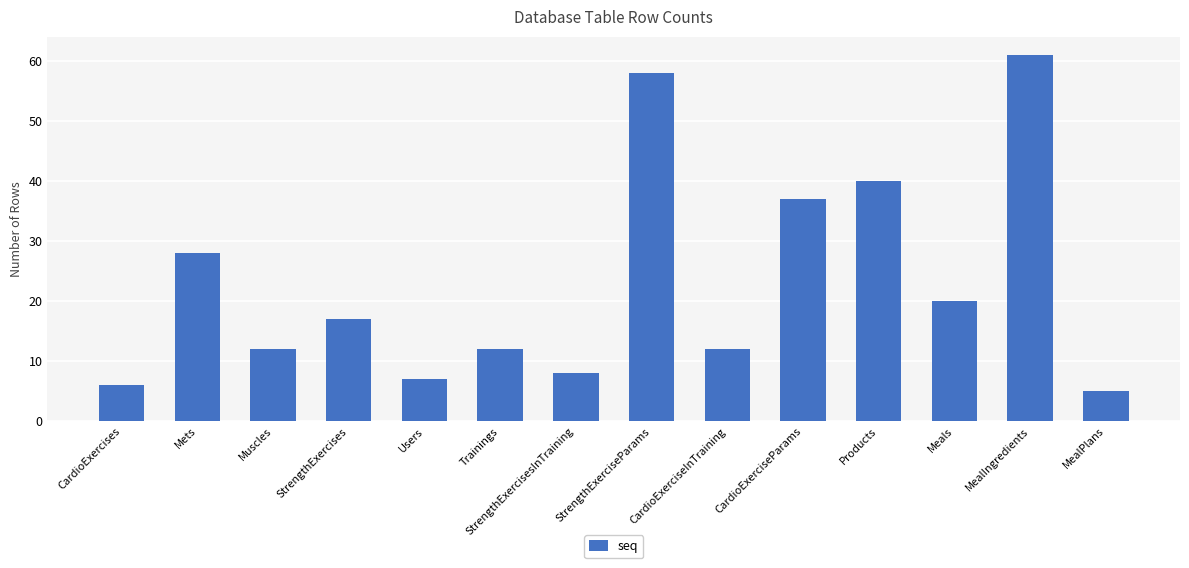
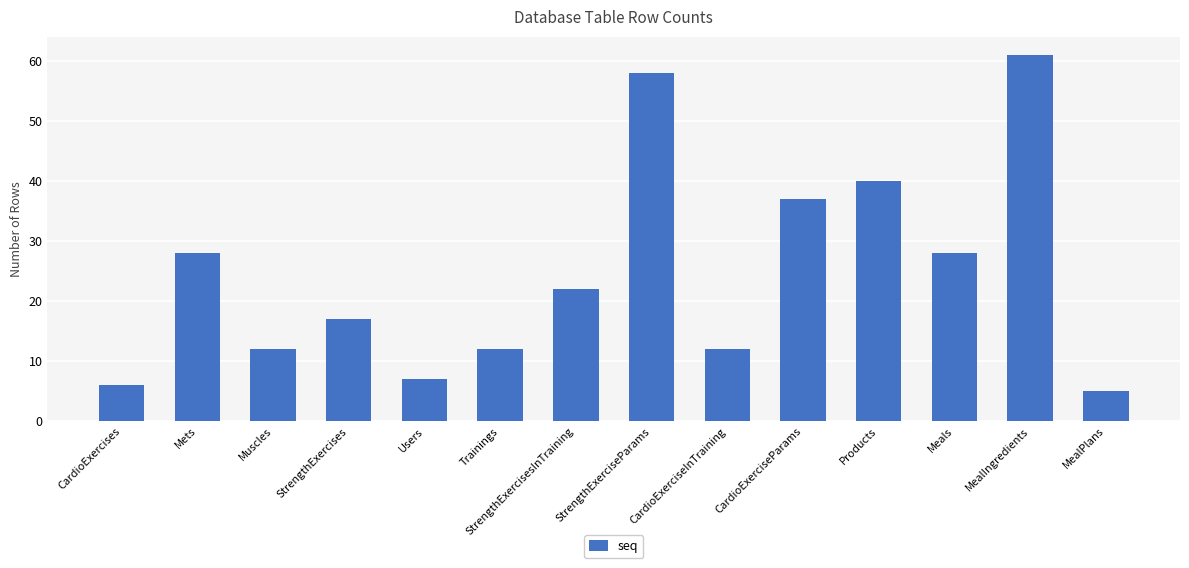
StrengthExercisesInTraining: 8 -> 22
Meals: 20 -> 28
